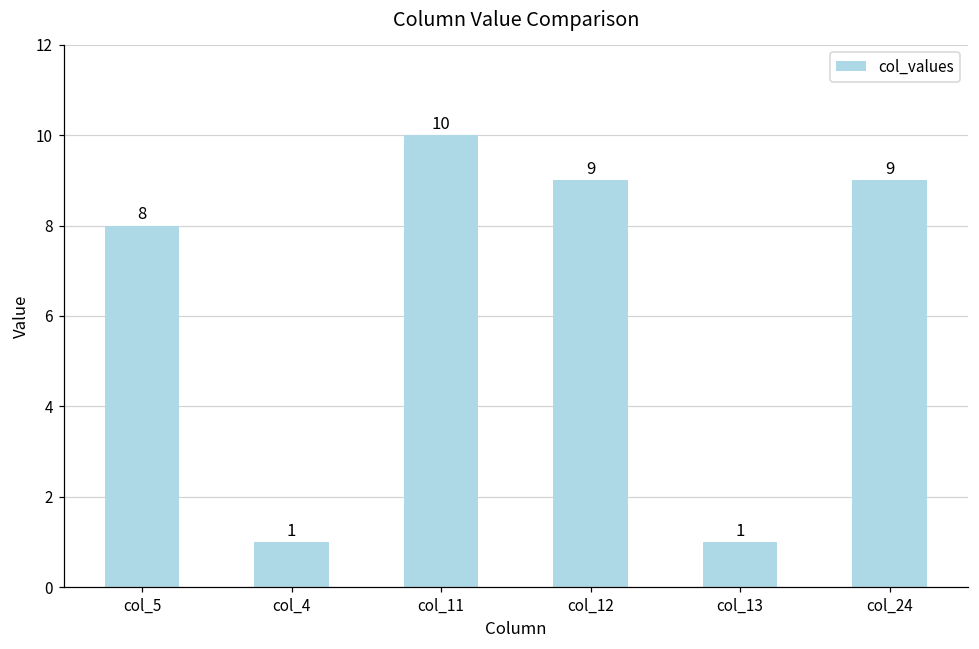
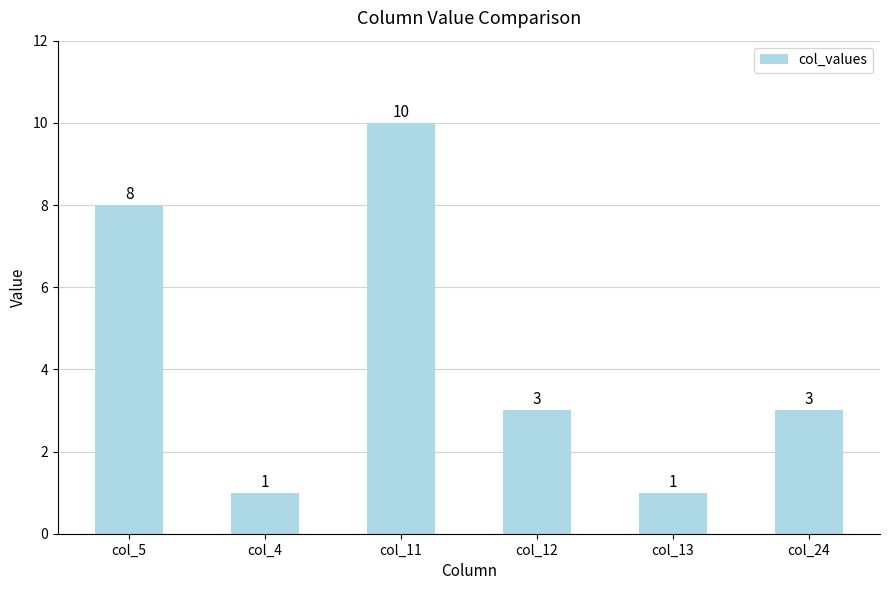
col_12: 9 -> 3
col_24: 9 -> 3
